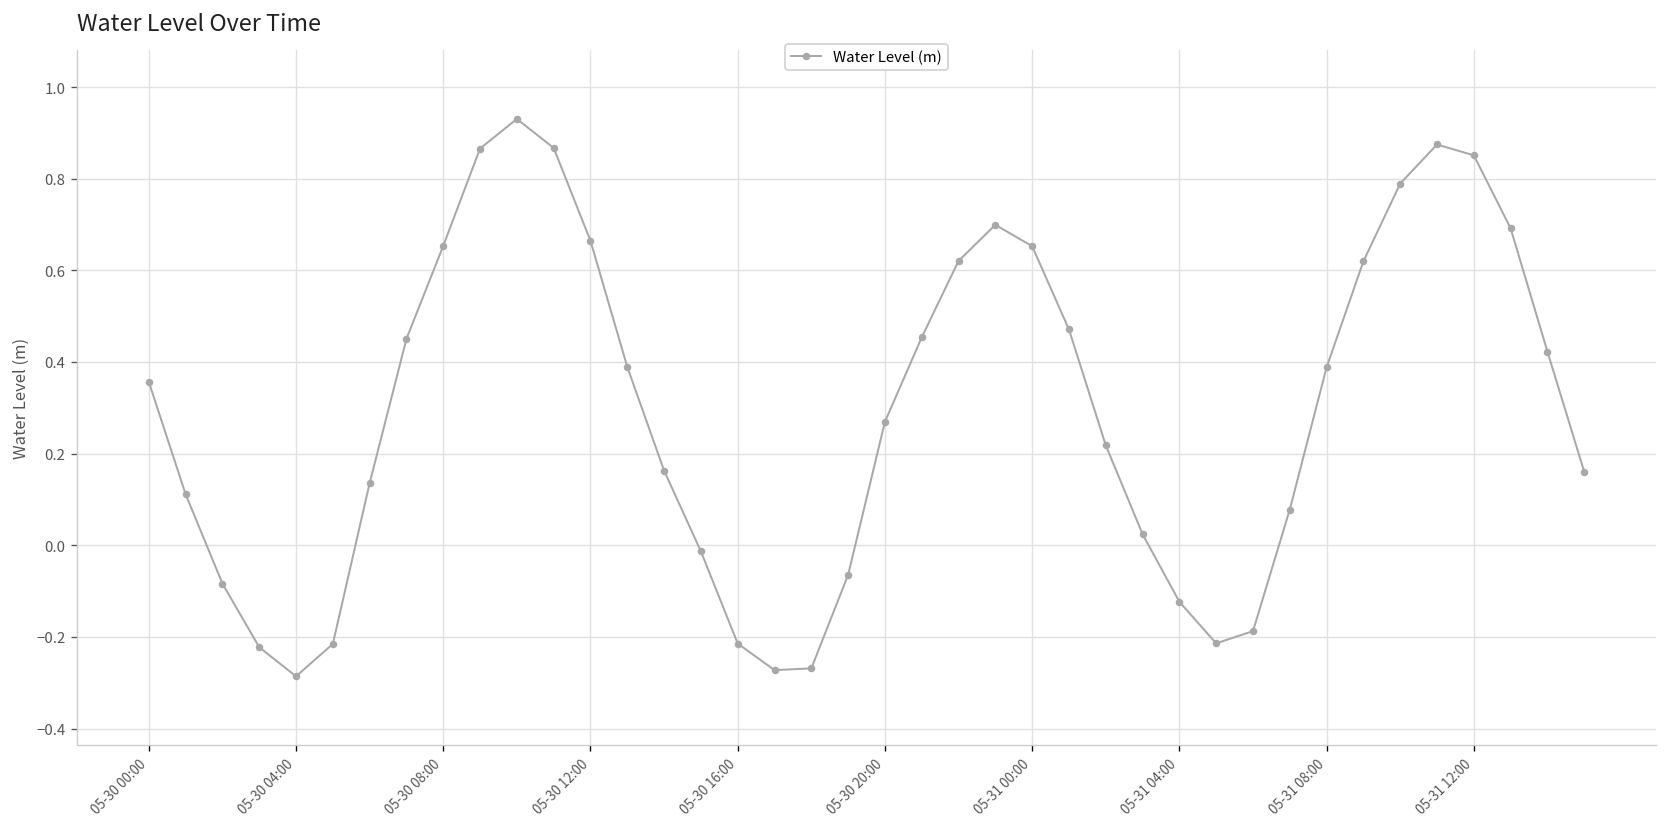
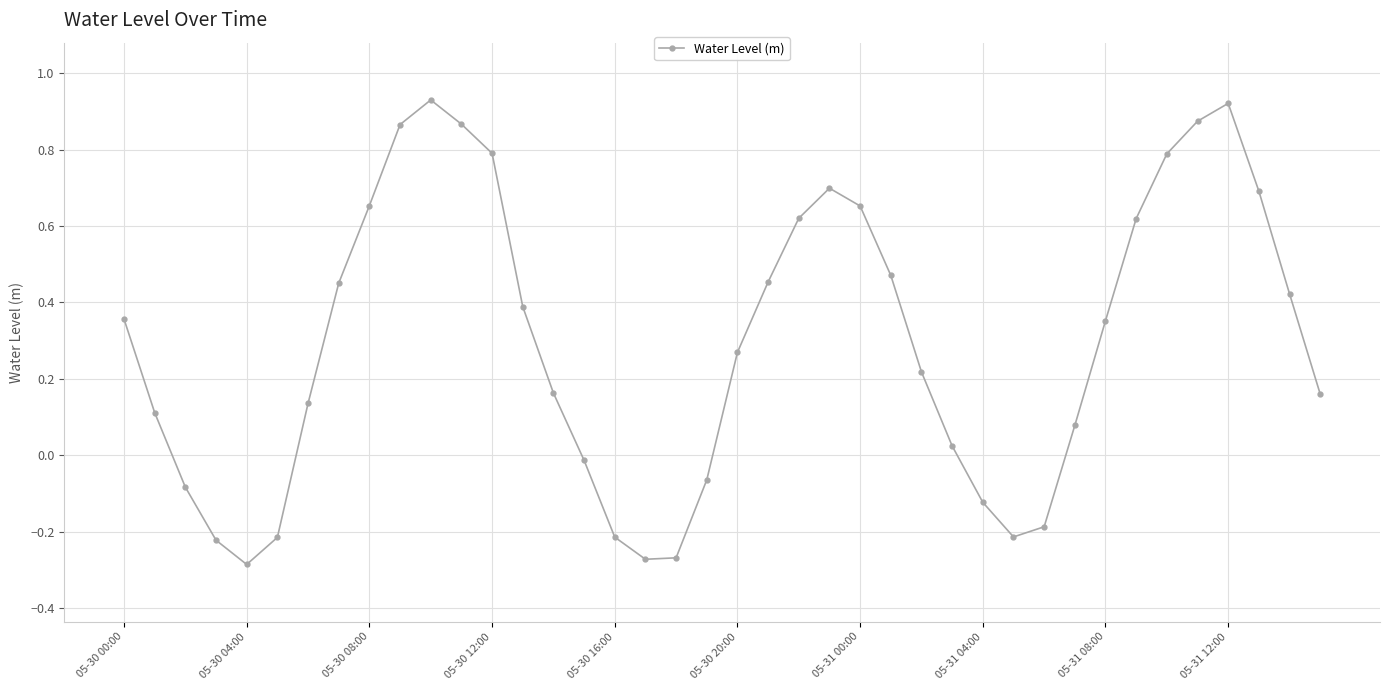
05-30 12:00: 0.66 -> 0.79
05-31 08:00: 0.39 -> 0.35
05-31 12:00: 0.85 -> 0.92
